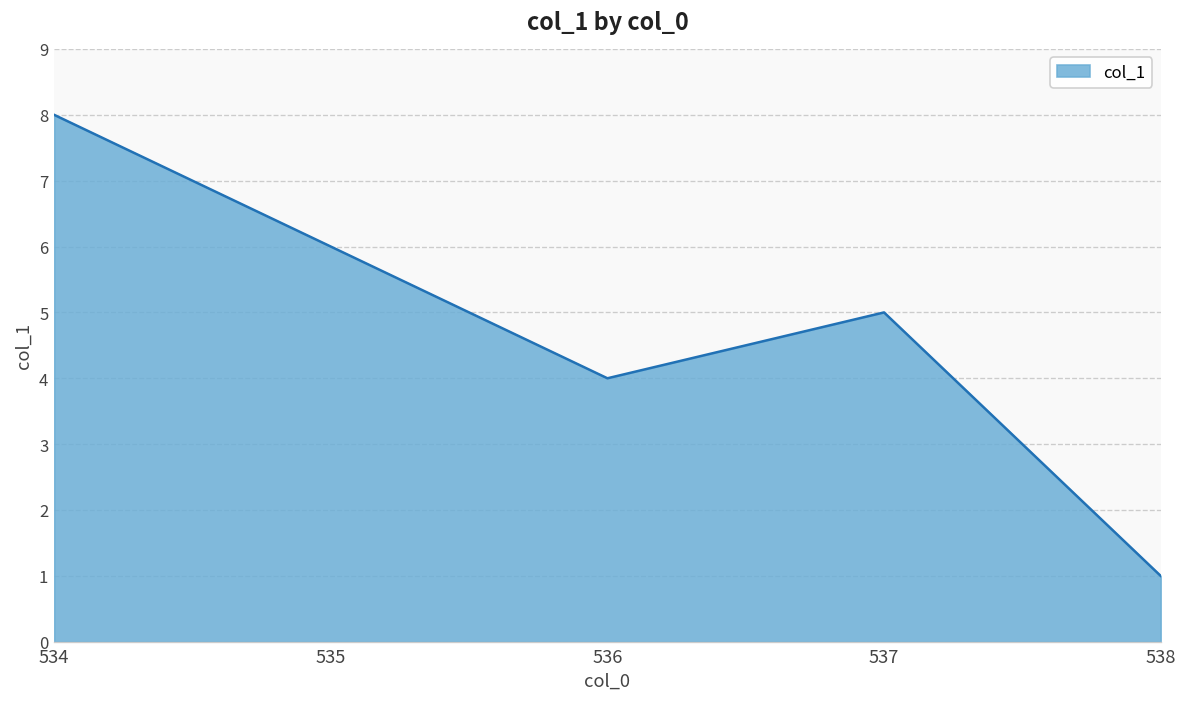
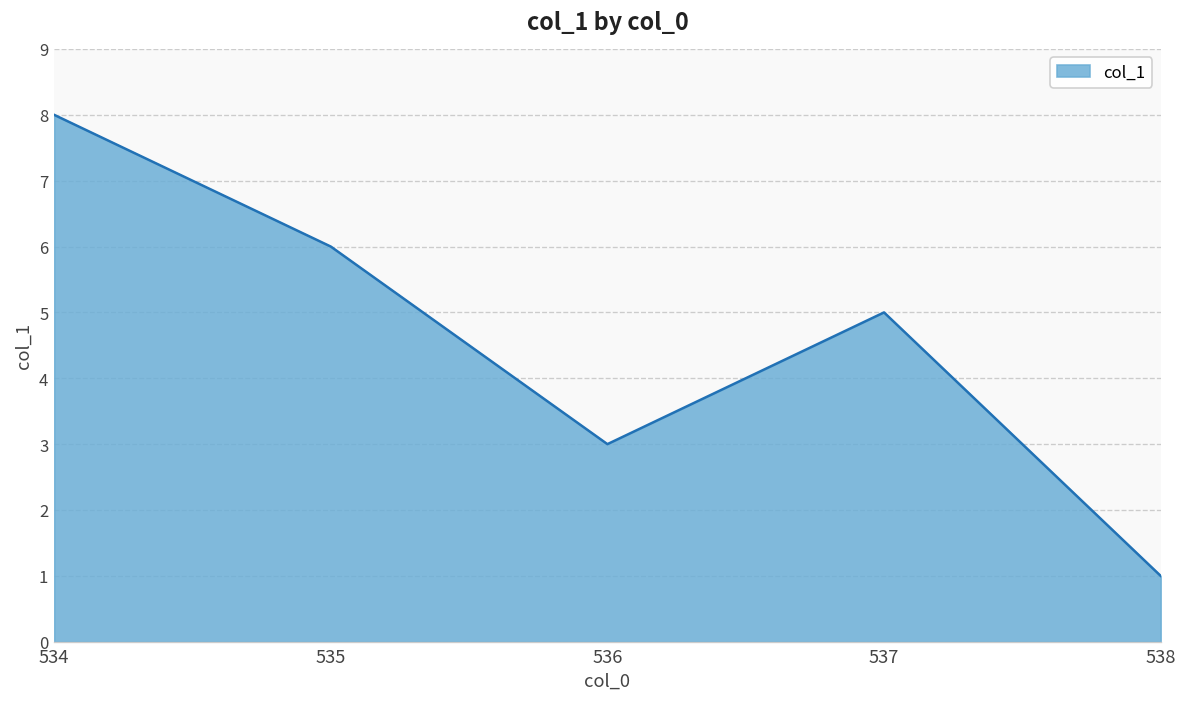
536: 4 -> 3
